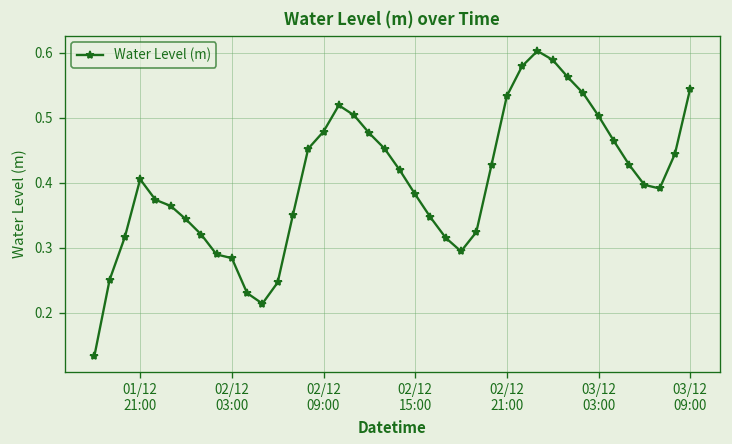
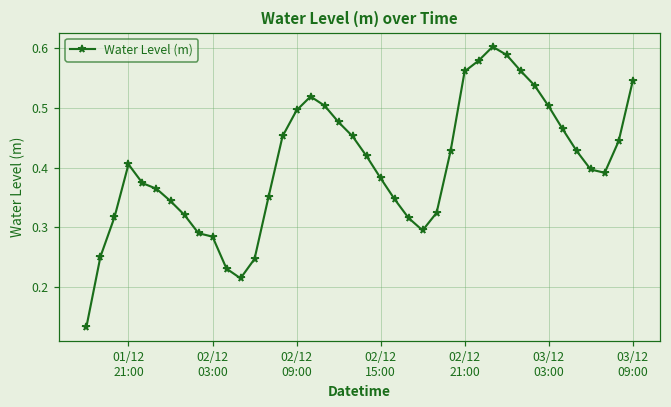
02/12 09:00: 0.48 -> 0.50
02/12 21:00: 0.53 -> 0.56
